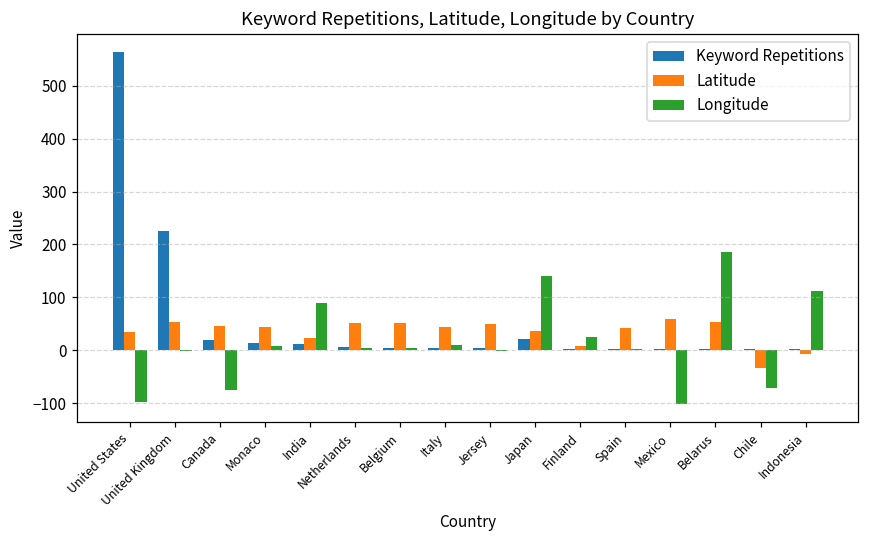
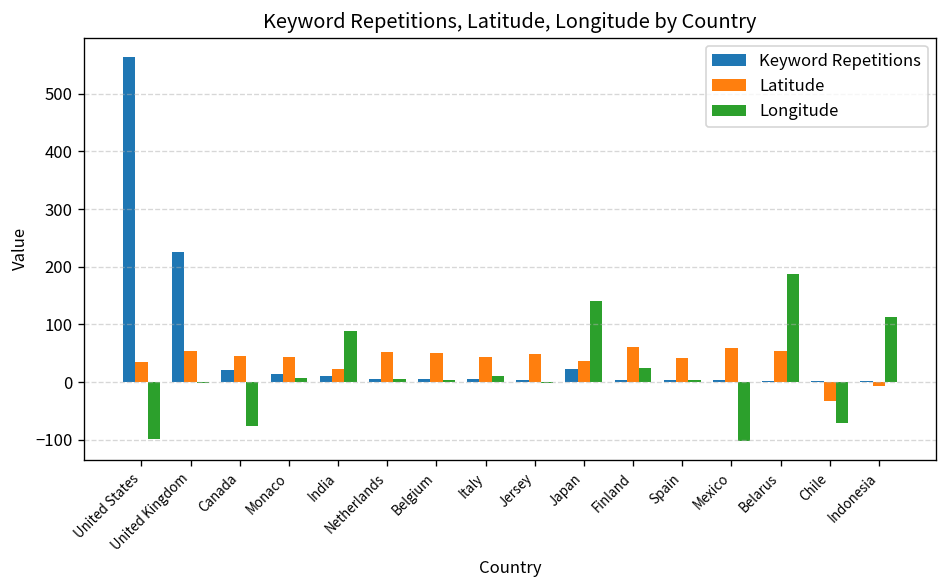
Latitude, Finland: 10 -> 60
